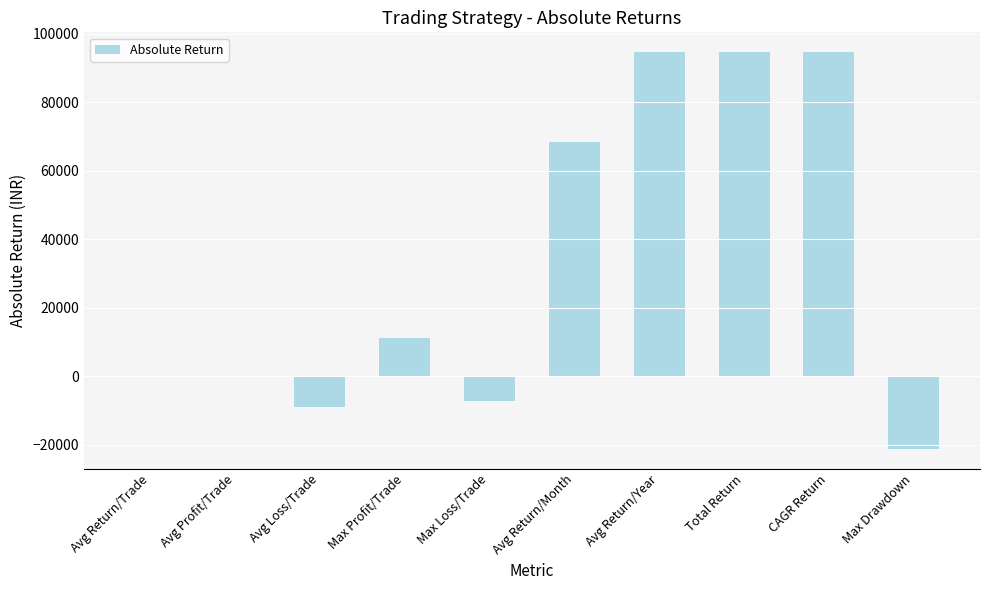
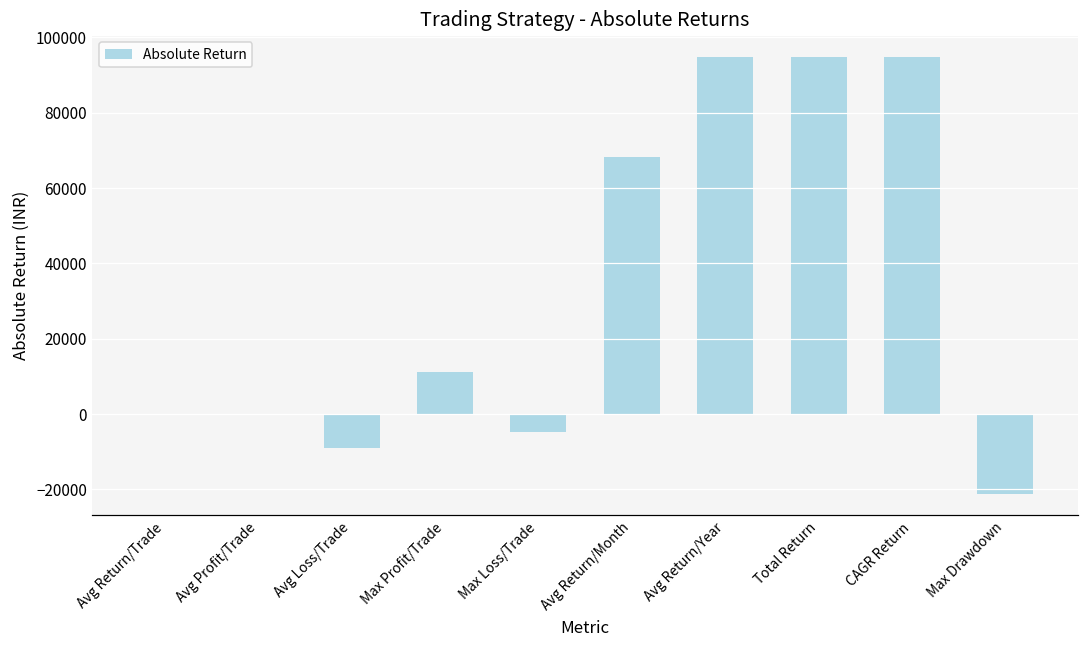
Max Loss/Trade: -7000 -> -5000
